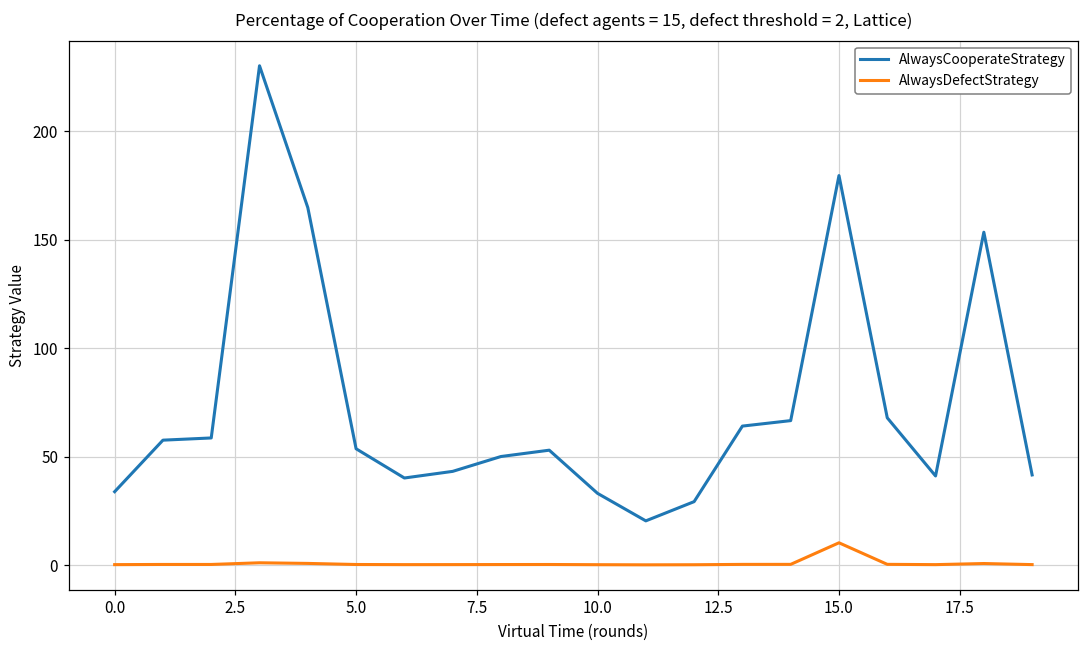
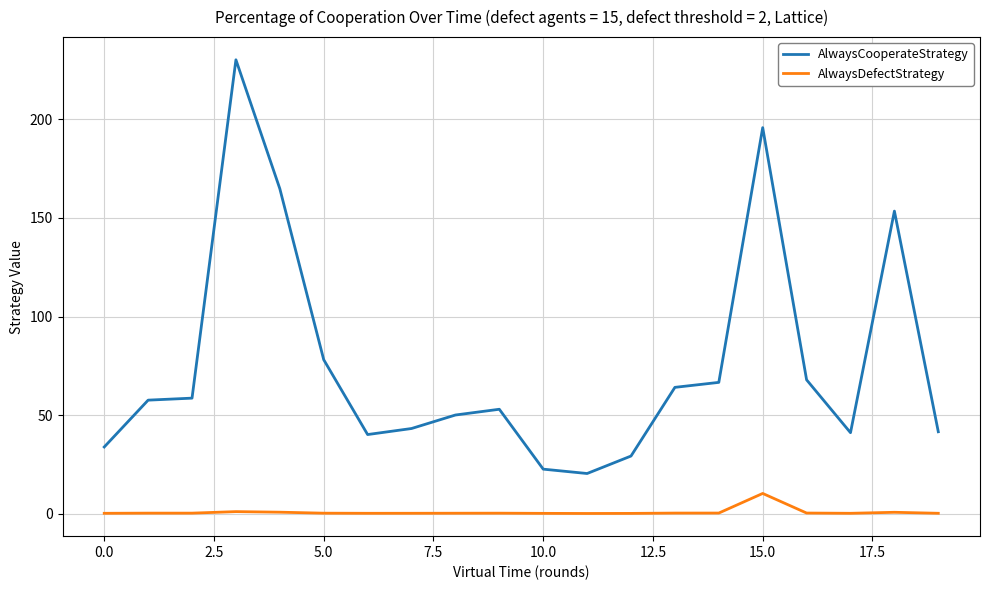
AlwaysCooperateStrategy, 5.0: 54 -> 78
AlwaysCooperateStrategy, 10.0: 33 -> 23
AlwaysCooperateStrategy, 15.0: 180 -> 196
